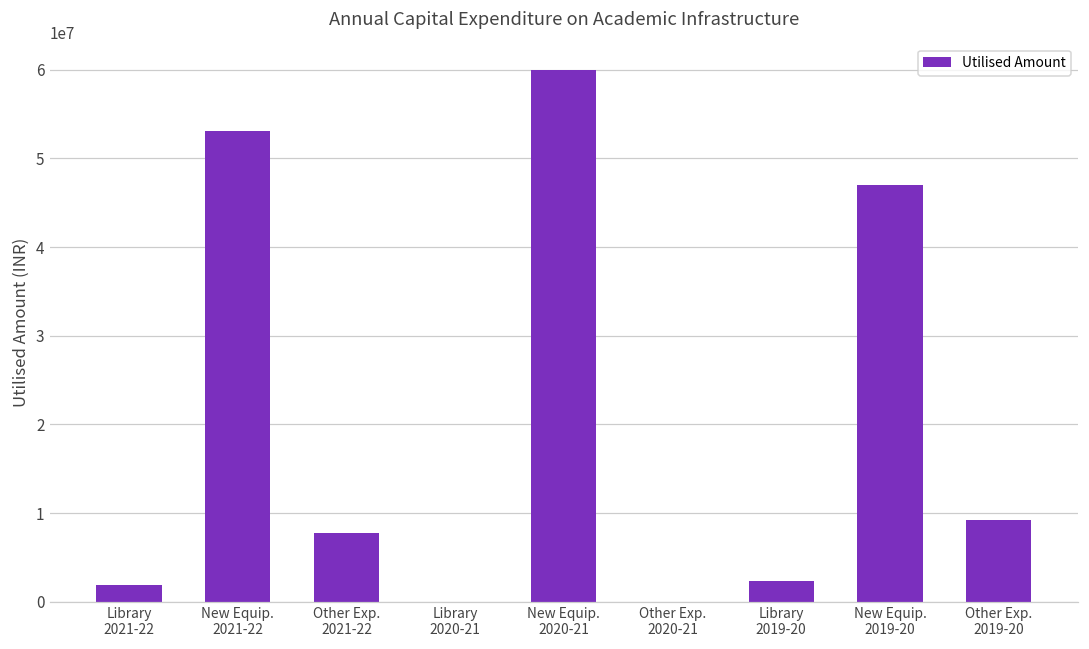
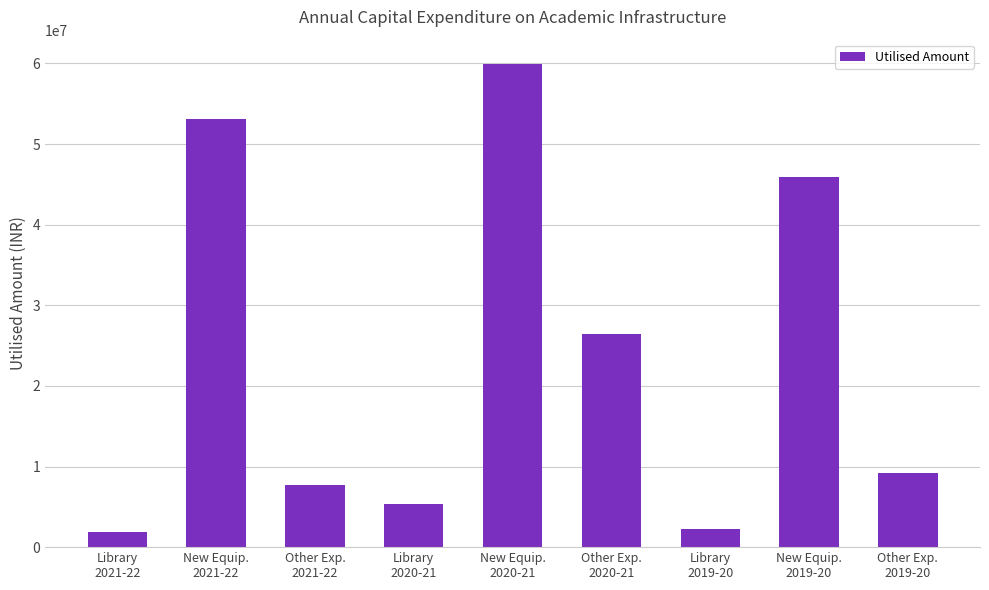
Library 2020-21: 0 -> 5000000
Other Exp. 2020-21: 0 -> 26000000
New Equip. 2019-20: 47000000 -> 46000000
